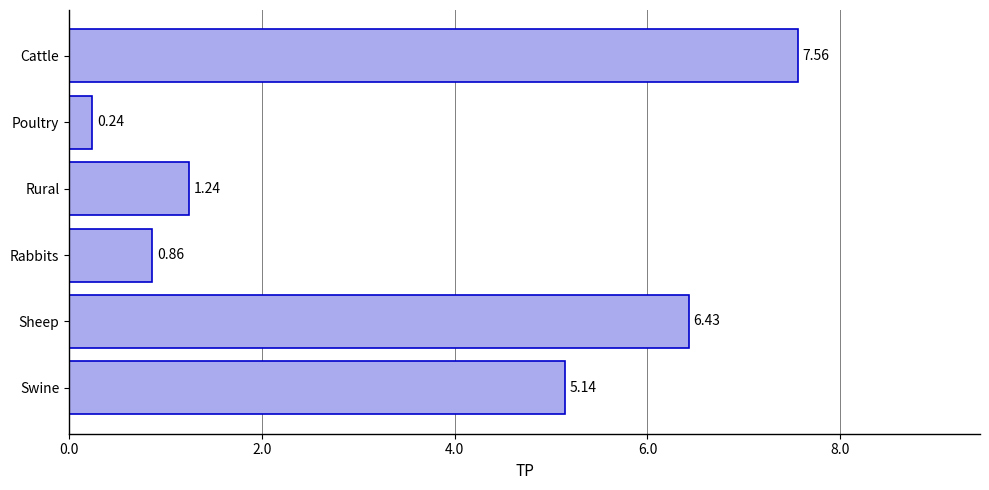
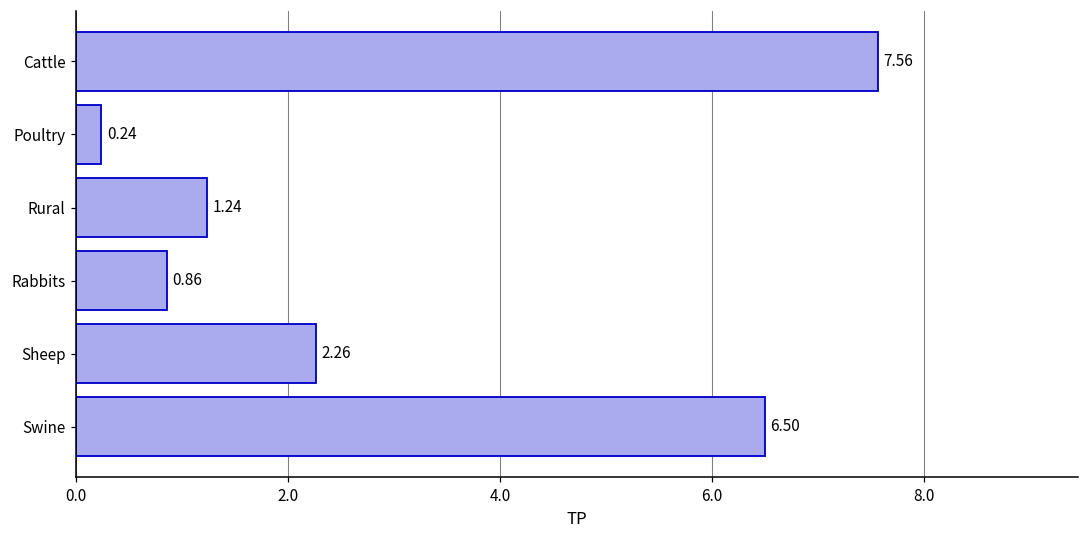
Sheep: 6.43 -> 2.26
Swine: 5.14 -> 6.50
